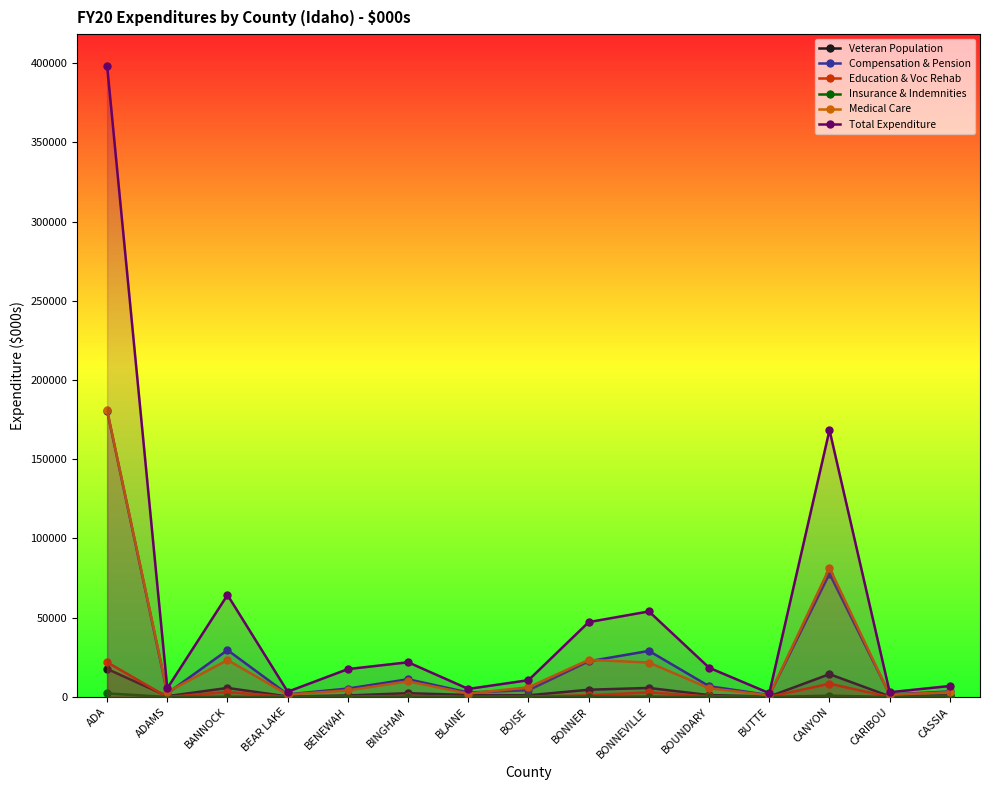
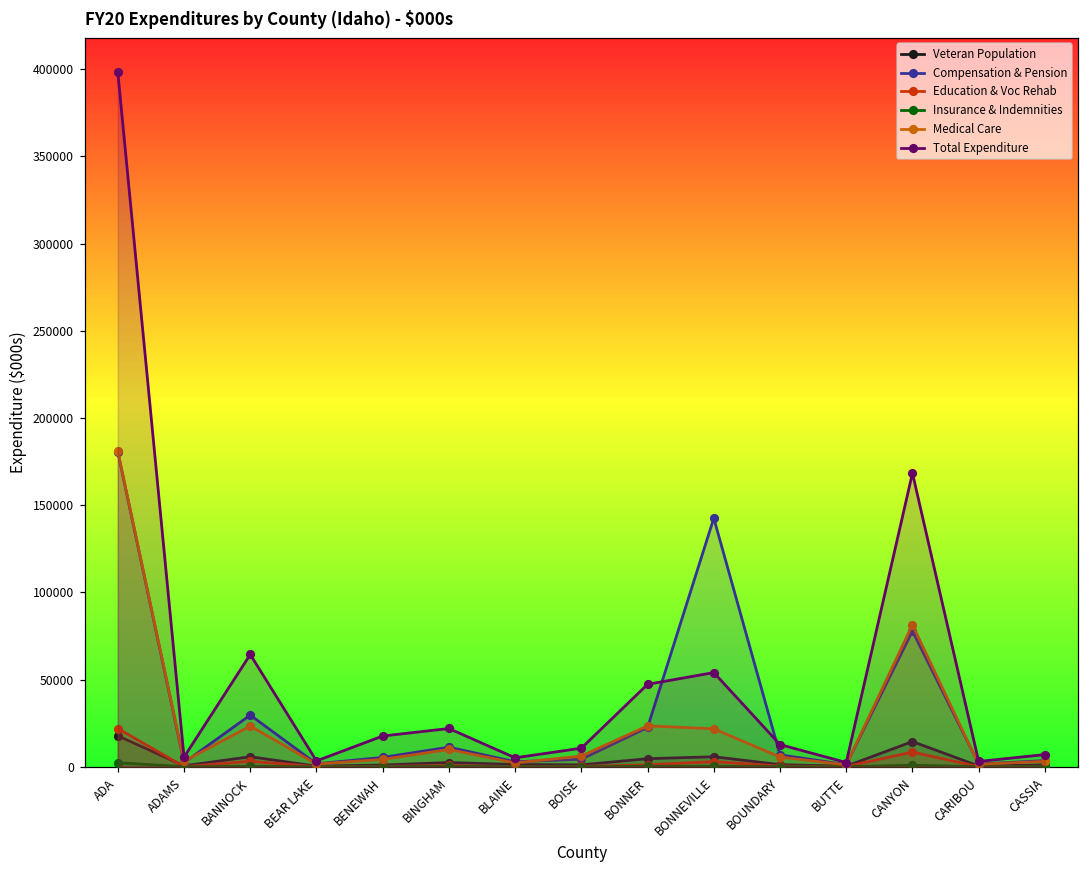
Compensation & Pension, BONNEVILLE: 29000 -> 143000
Total Expenditure, BOUNDARY: 18000 -> 13000
